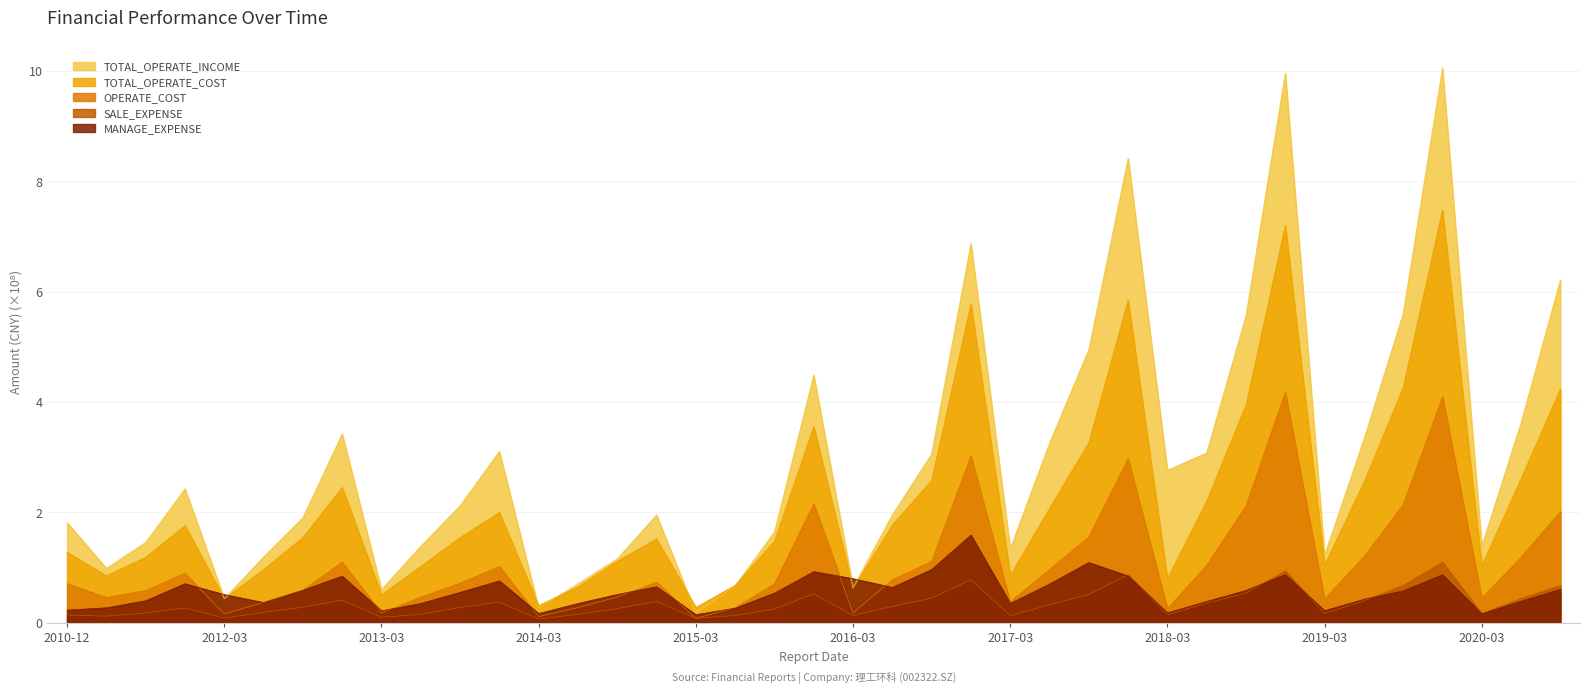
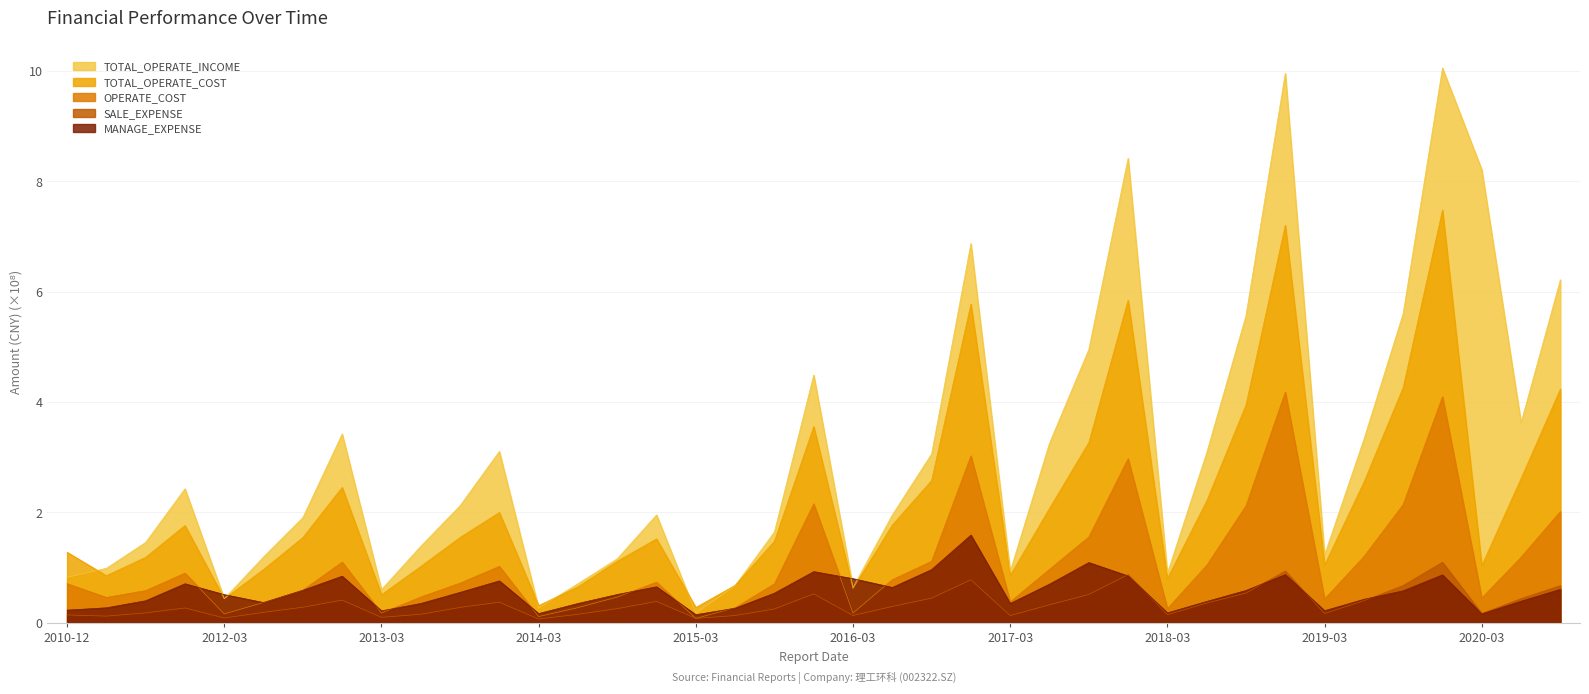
TOTAL_OPERATE_INCOME, 2010-12: 1.8 -> 0.8
TOTAL_OPERATE_INCOME, 2017-03: 1.3 -> 0.9
TOTAL_OPERATE_INCOME, 2018-03: 2.8 -> 0.9
TOTAL_OPERATE_INCOME, 2020-03: 1.4 -> 8.2
